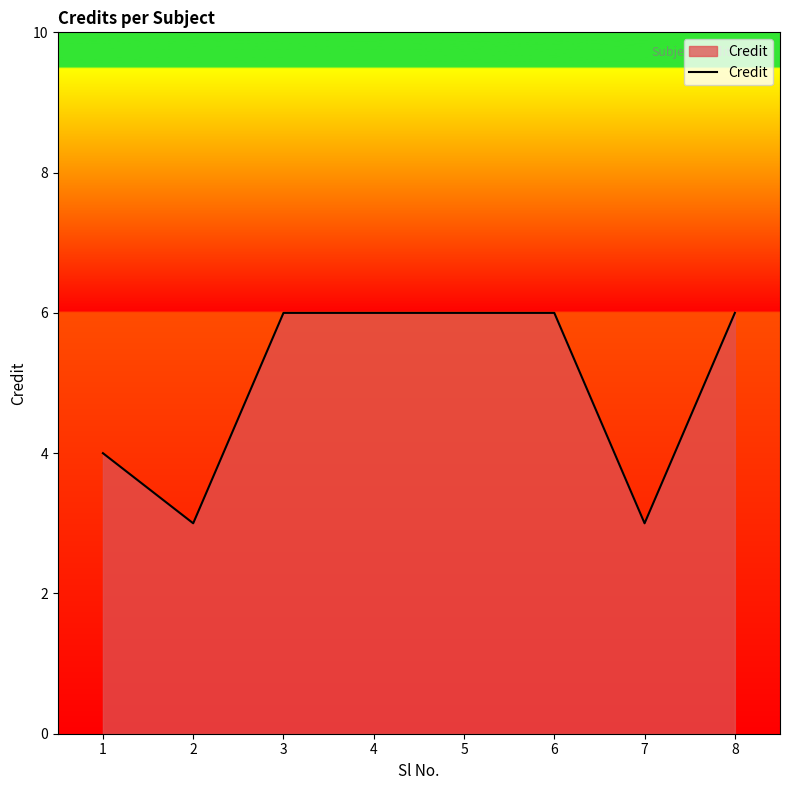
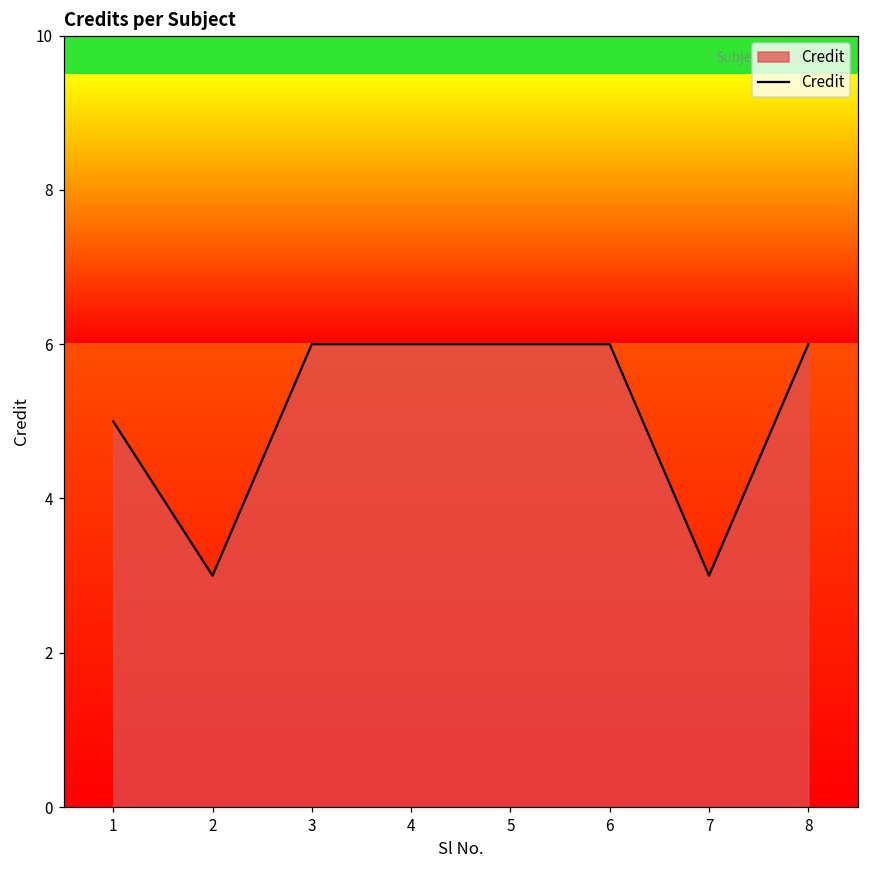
1: 4 -> 5
